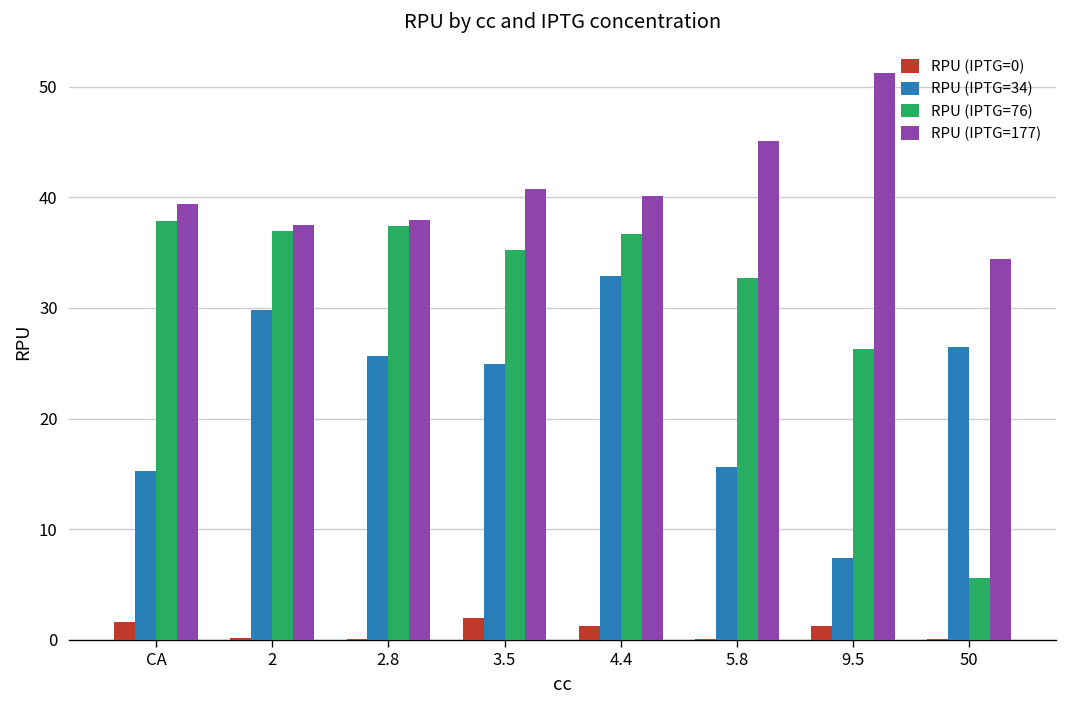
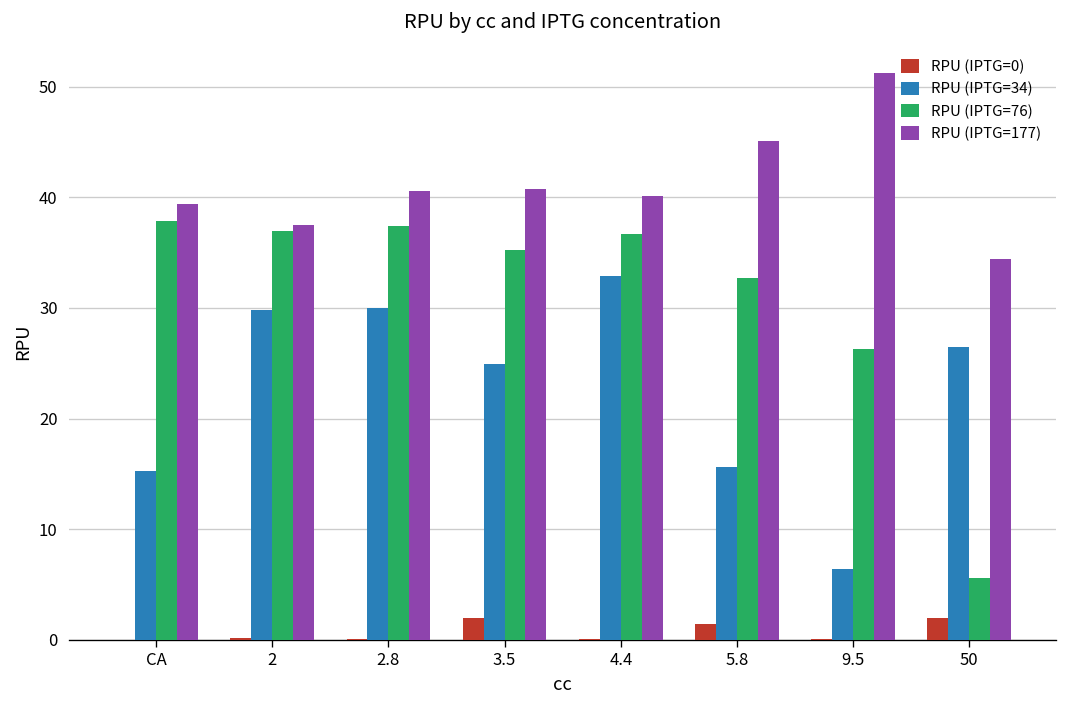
RPU (IPTG=0), CA: 2 -> 0
RPU (IPTG=34), 2.8: 26 -> 30
RPU (IPTG=177), 2.8: 38 -> 41
RPU (IPTG=0), 4.4: 1 -> 0
RPU (IPTG=0), 5.8: 0 -> 1
RPU (IPTG=0), 9.5: 1 -> 0
RPU (IPTG=34), 9.5: 7 -> 6
RPU (IPTG=0), 50: 0 -> 2
